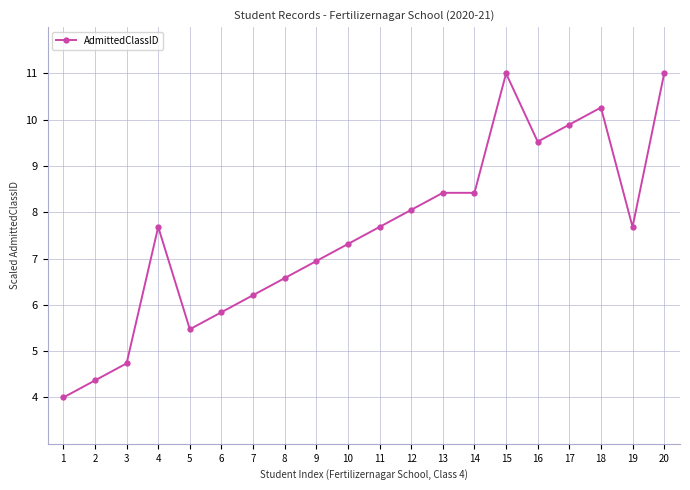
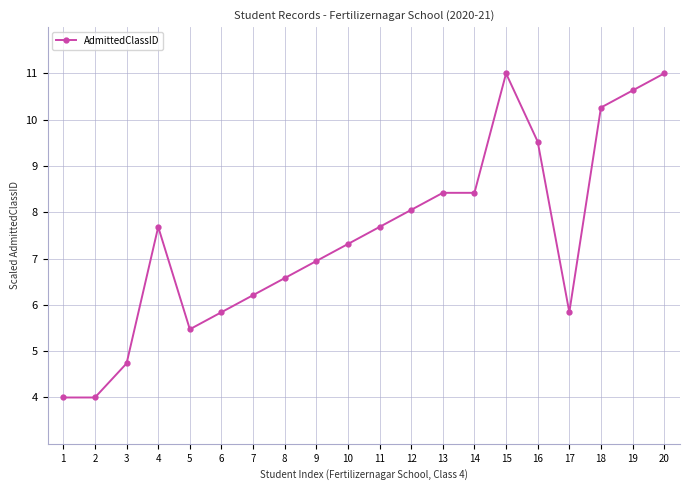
2: 4.4 -> 4.0
17: 9.9 -> 5.8
19: 7.7 -> 10.6
